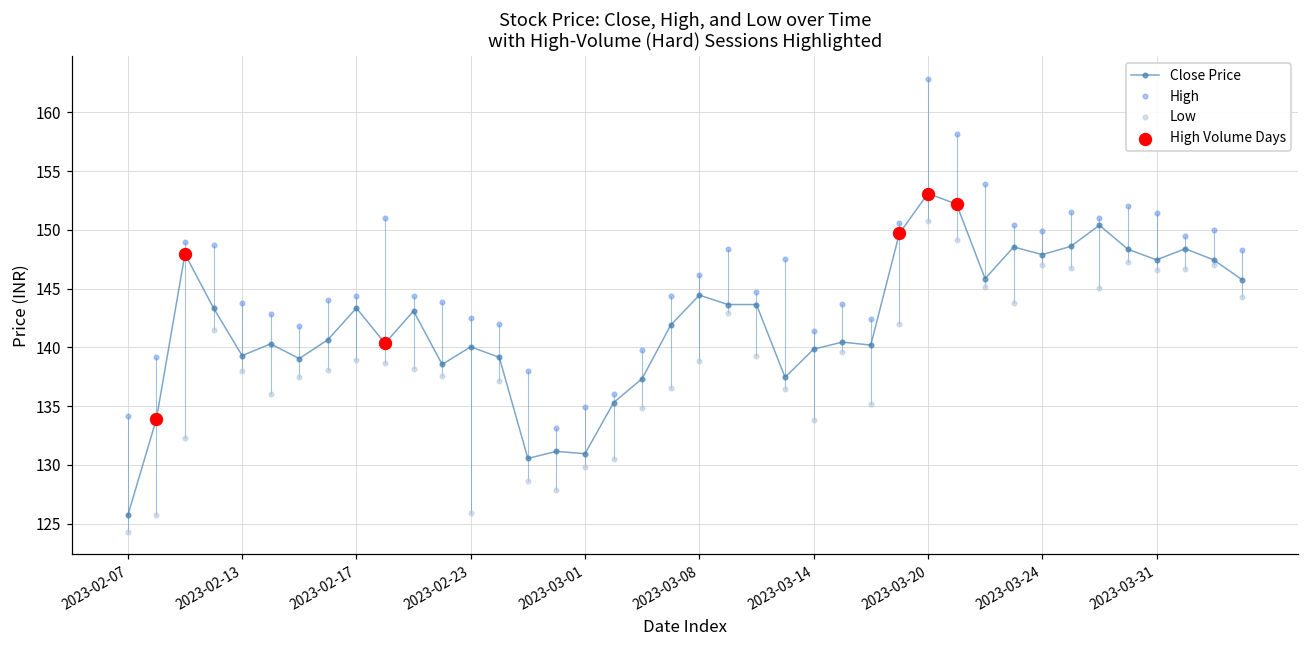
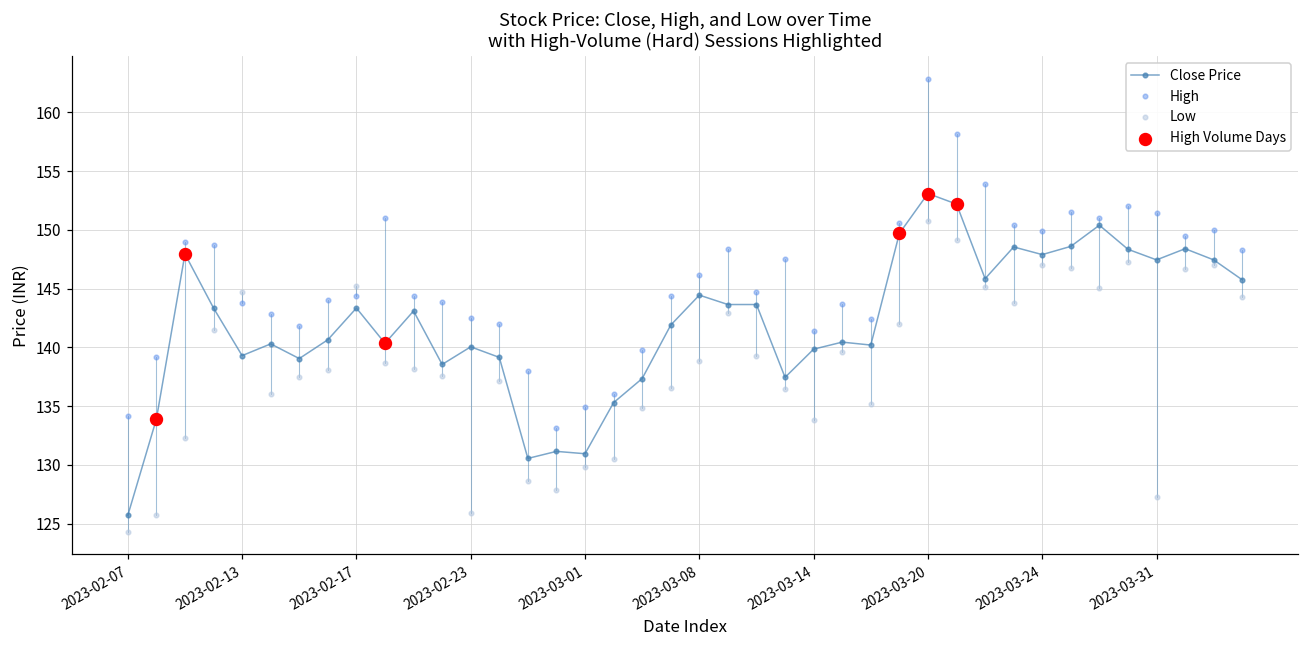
Low, 2023-02-13: 138.0 -> 144.7
Low, 2023-02-17: 138.9 -> 145.2
Low, 2023-03-31: 146.6 -> 127.3
